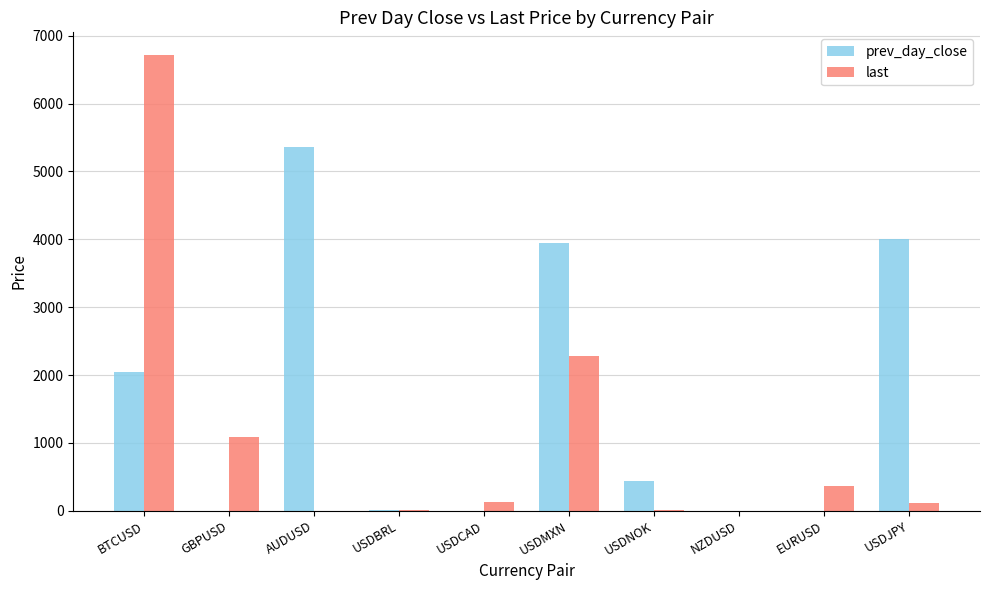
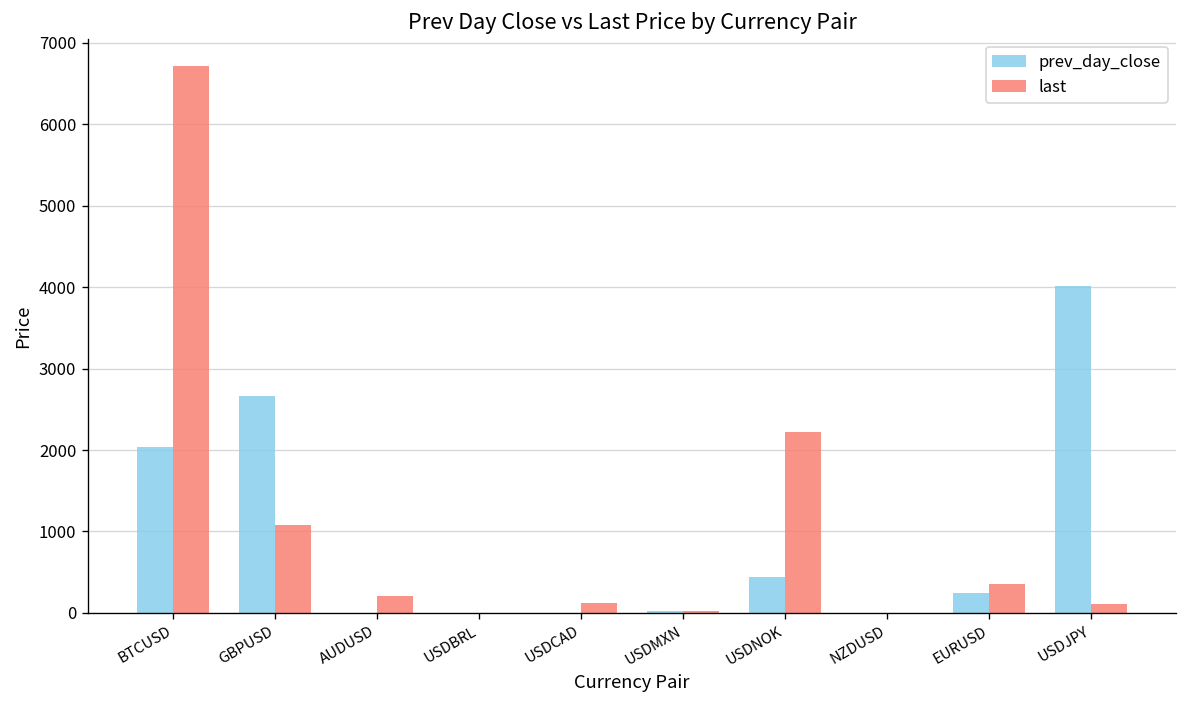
prev_day_close, GBPUSD: 0 -> 2700
prev_day_close, AUDUSD: 5400 -> 0
last, AUDUSD: 0 -> 200
prev_day_close, USDMXN: 4000 -> 0
last, USDMXN: 2300 -> 0
last, USDNOK: 0 -> 2200
prev_day_close, EURUSD: 0 -> 200
